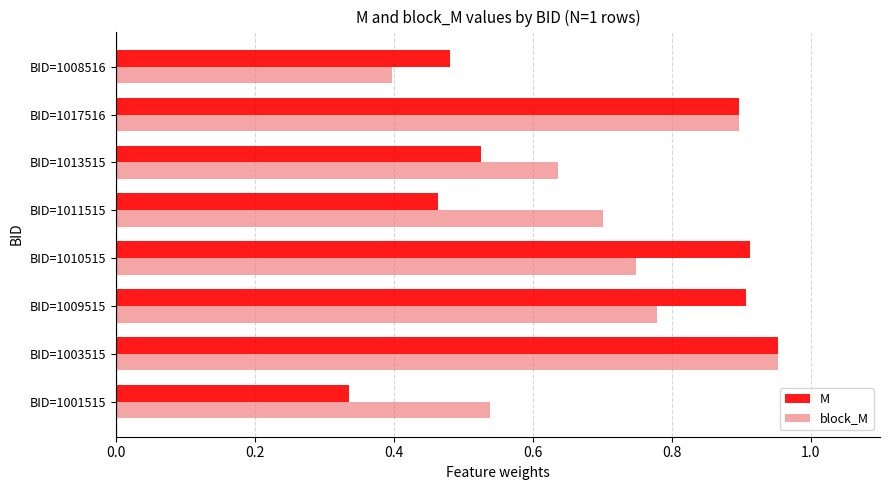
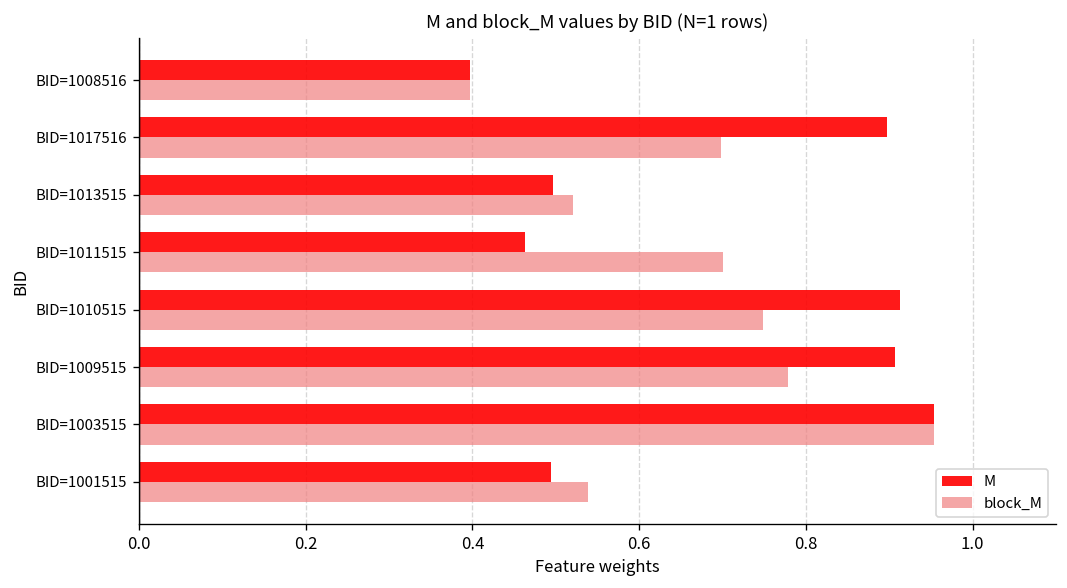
M, BID=1008516: 0.48 -> 0.40
block_M, BID=1017516: 0.90 -> 0.70
M, BID=1013515: 0.53 -> 0.50
block_M, BID=1013515: 0.64 -> 0.52
M, BID=1001515: 0.34 -> 0.49
